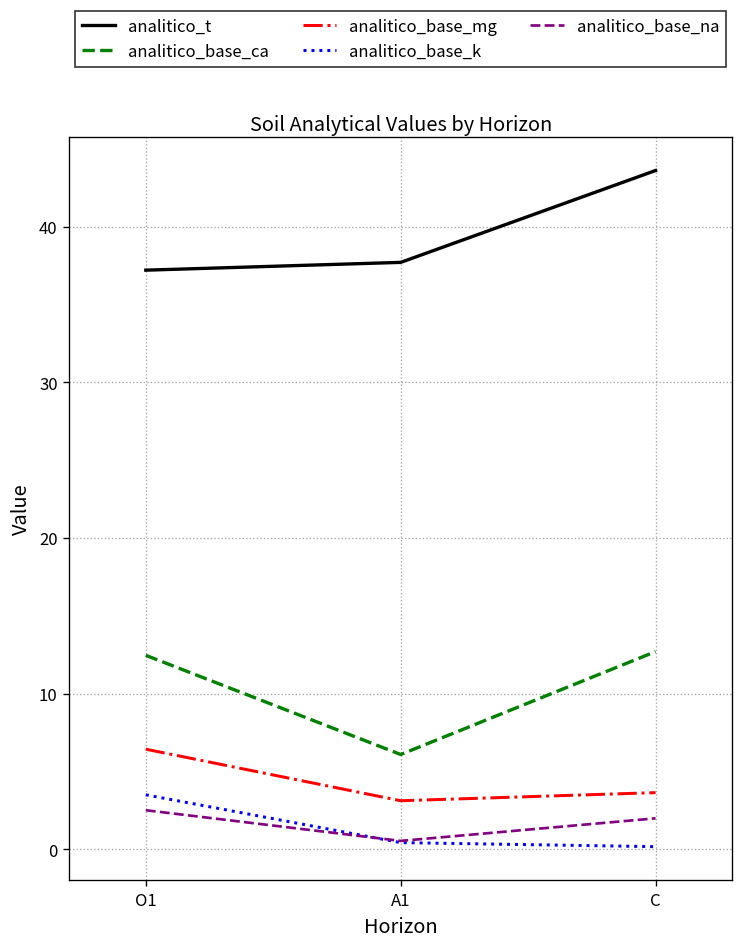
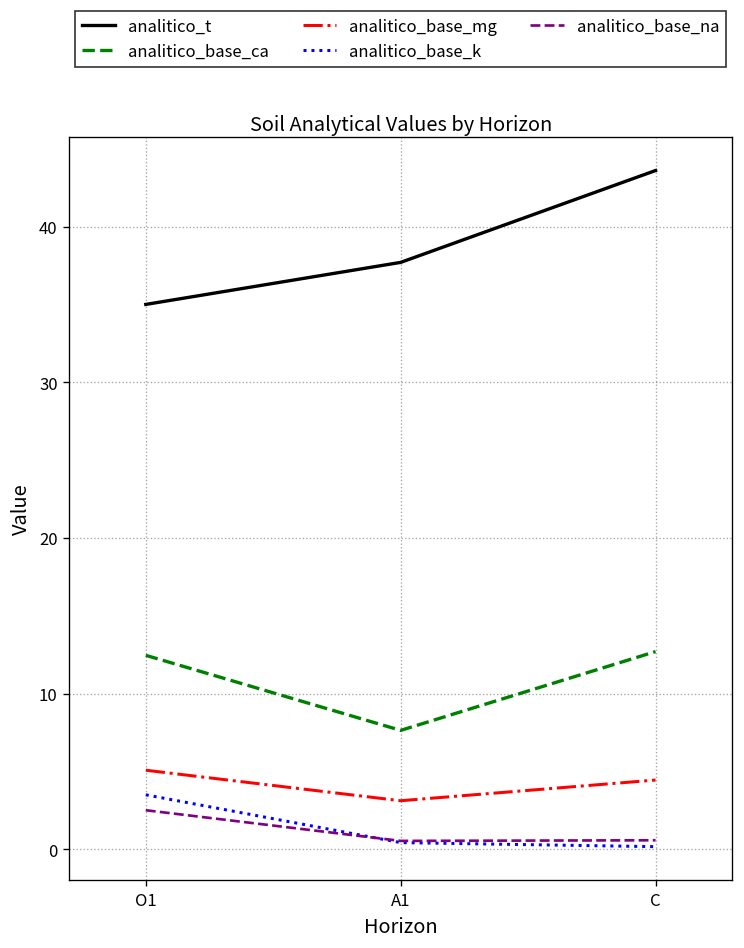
analitico_t, O1: 37.2 -> 35.0
analitico_base_mg, O1: 6.4 -> 5.1
analitico_base_ca, A1: 6.1 -> 7.6
analitico_base_mg, C: 3.6 -> 4.5
analitico_base_na, C: 2.0 -> 0.6
